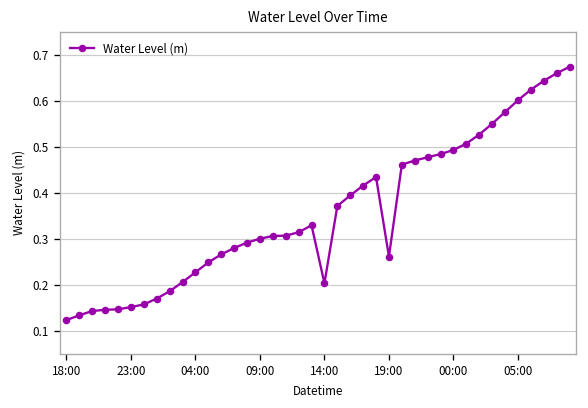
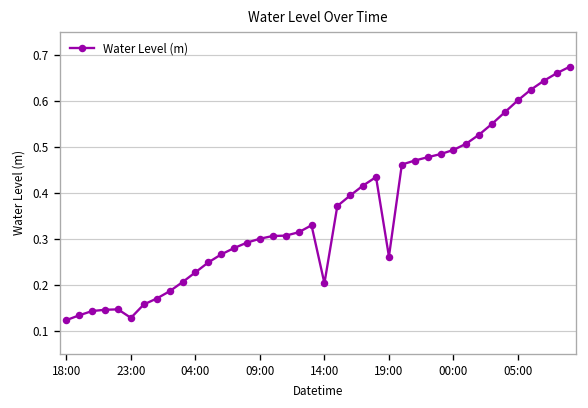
23:00: 0.15 -> 0.13
